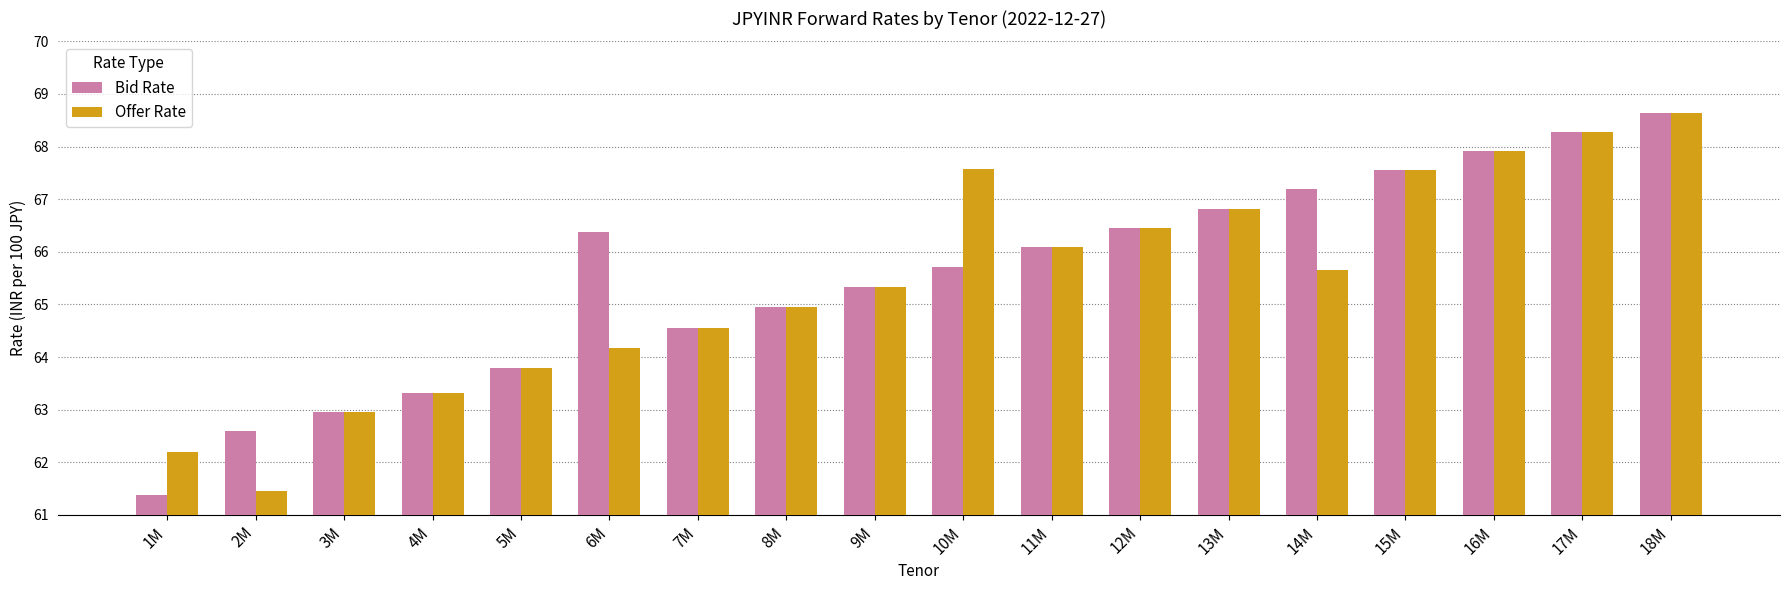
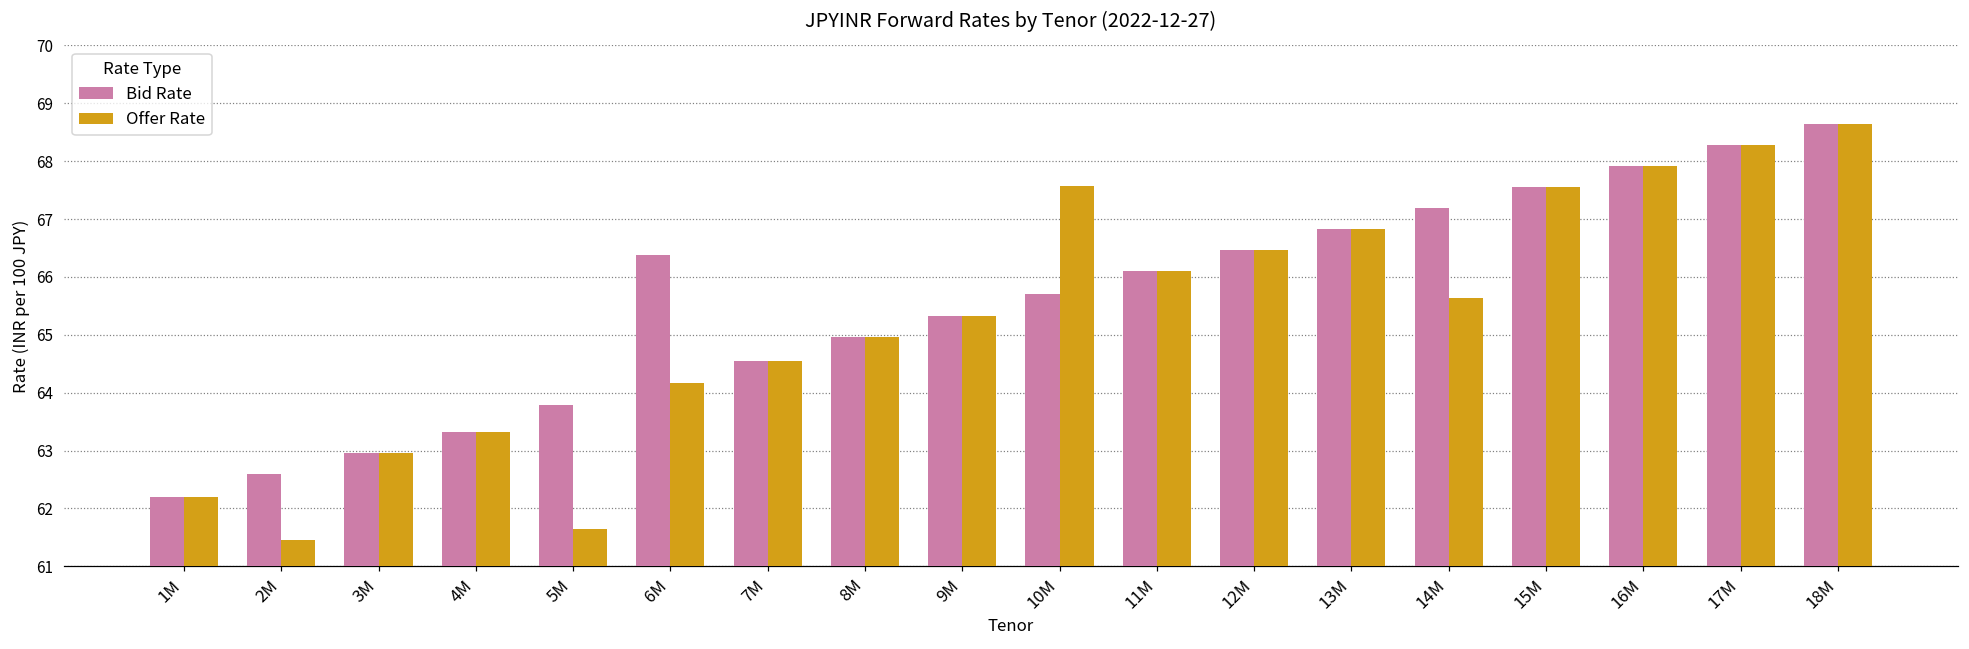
Bid Rate, 1M: 61.4 -> 62.2
Offer Rate, 5M: 63.8 -> 61.6
